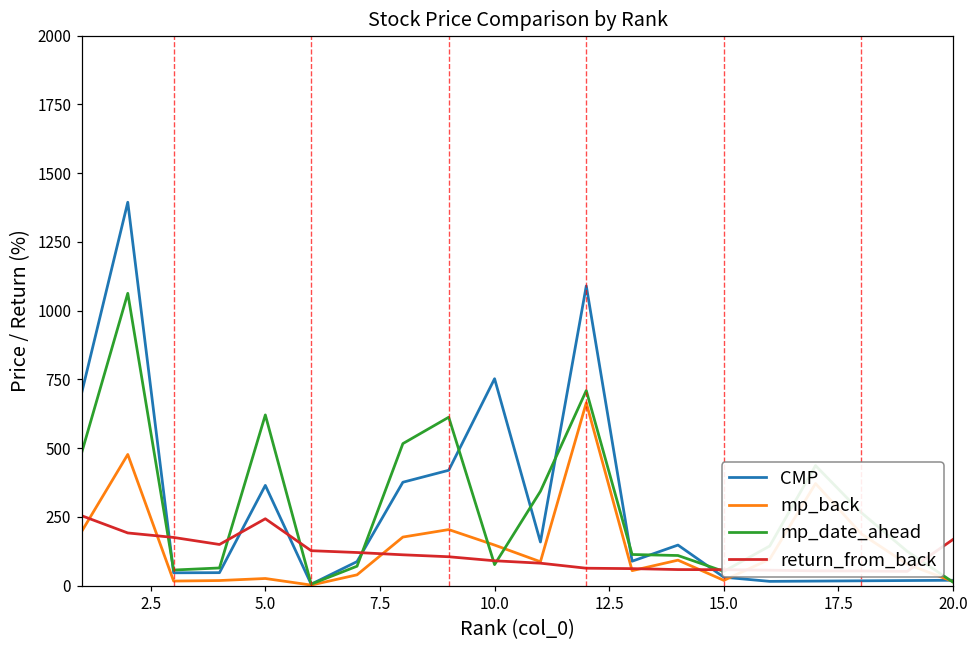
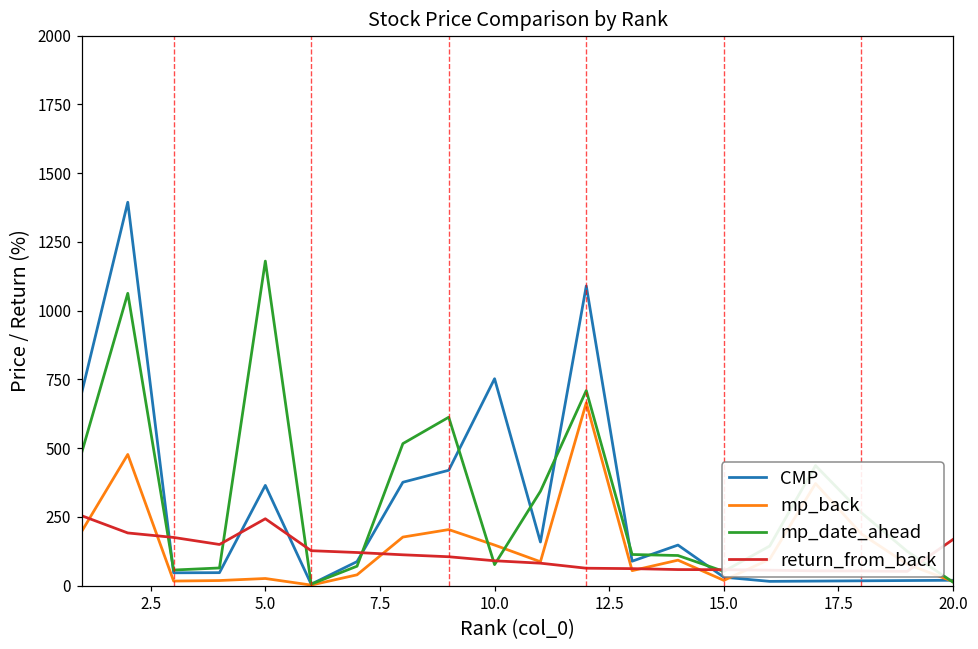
mp_date_ahead, 5.0: 620 -> 1180
